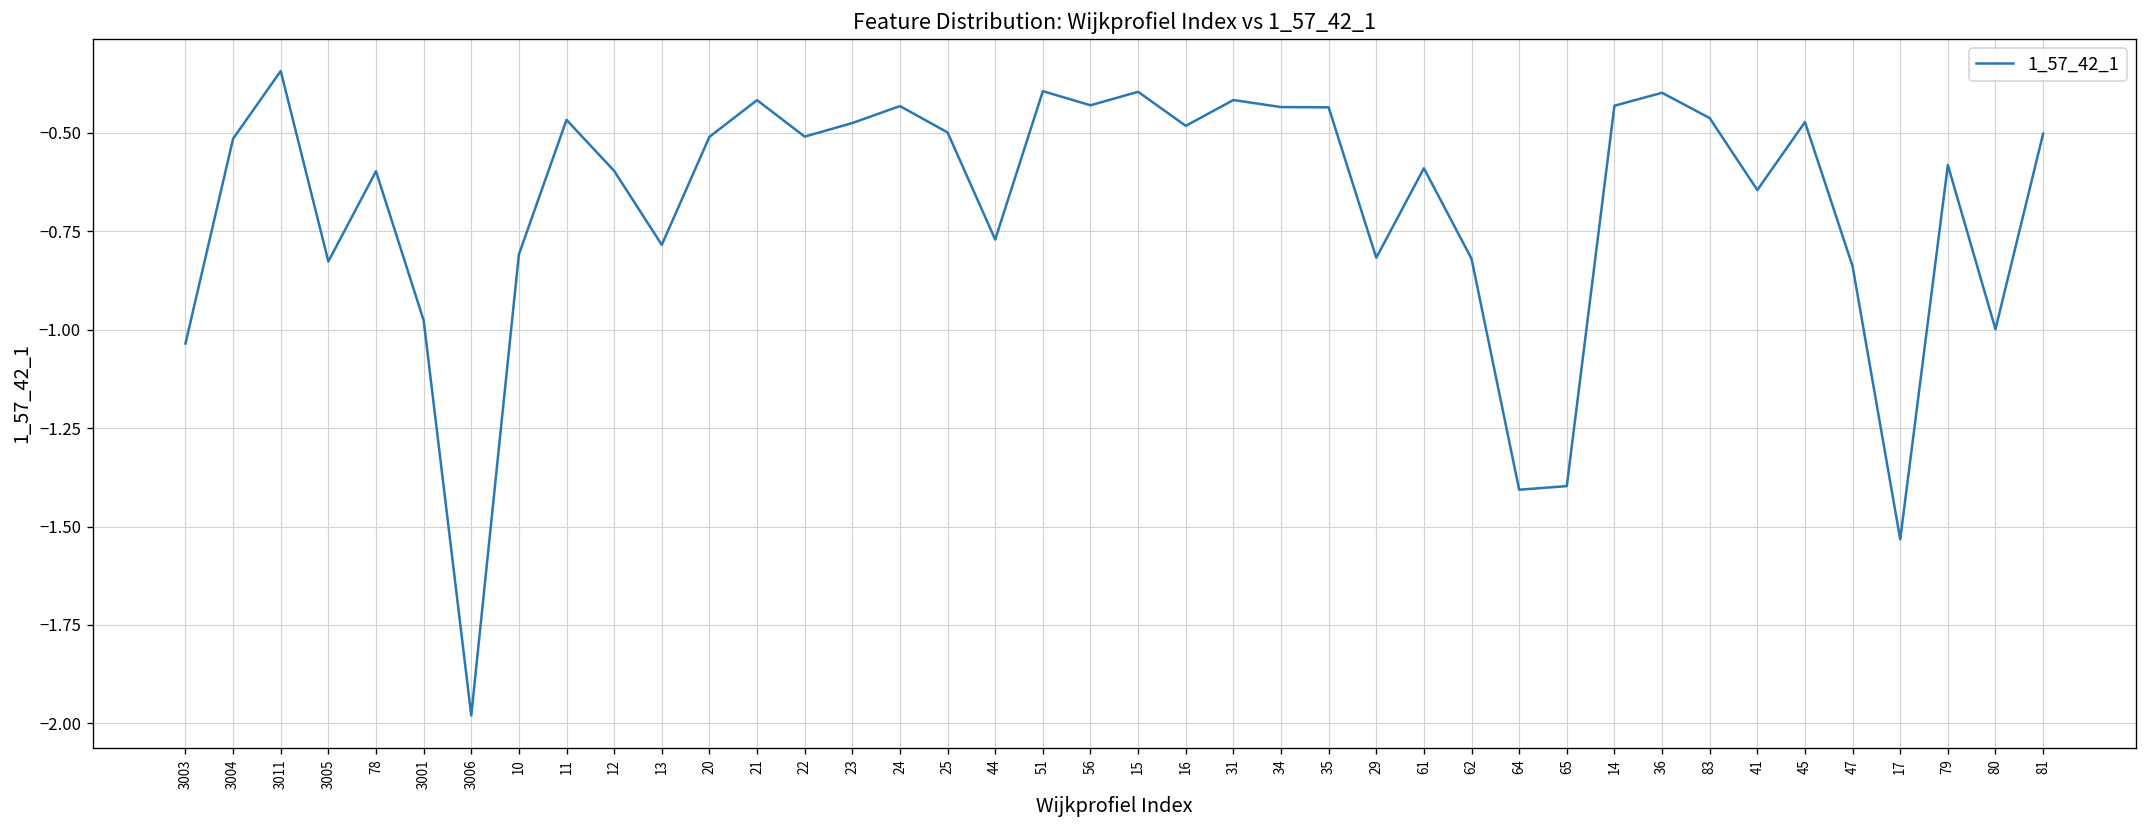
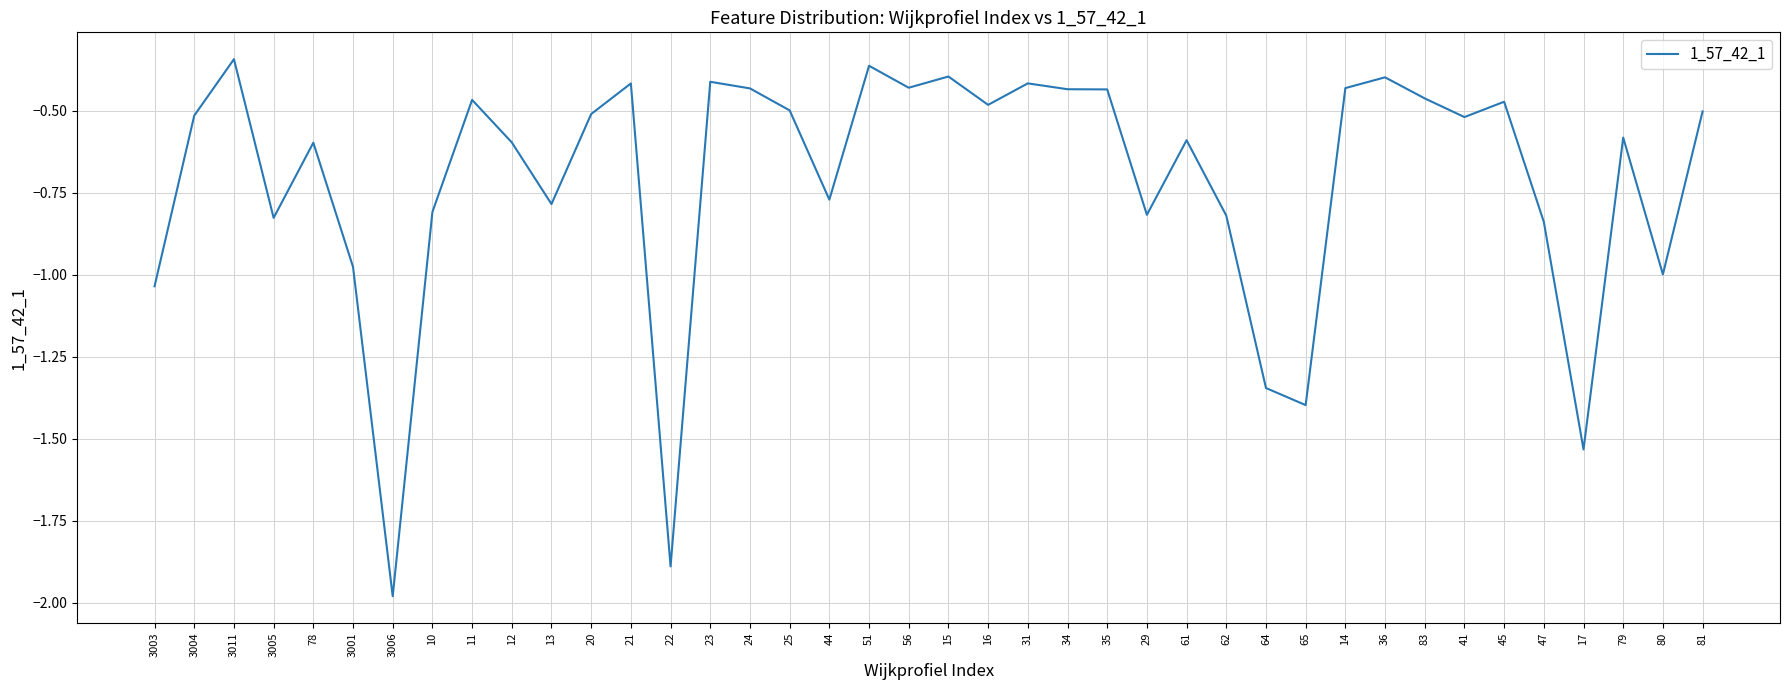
22: -0.51 -> -1.89
23: -0.48 -> -0.41
51: -0.39 -> -0.36
64: -1.41 -> -1.35
41: -0.65 -> -0.52
